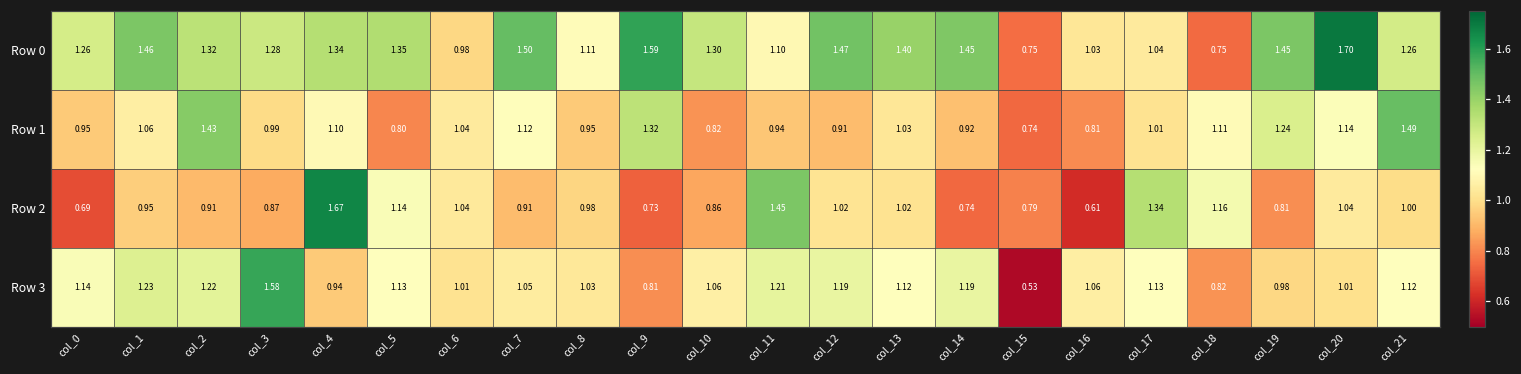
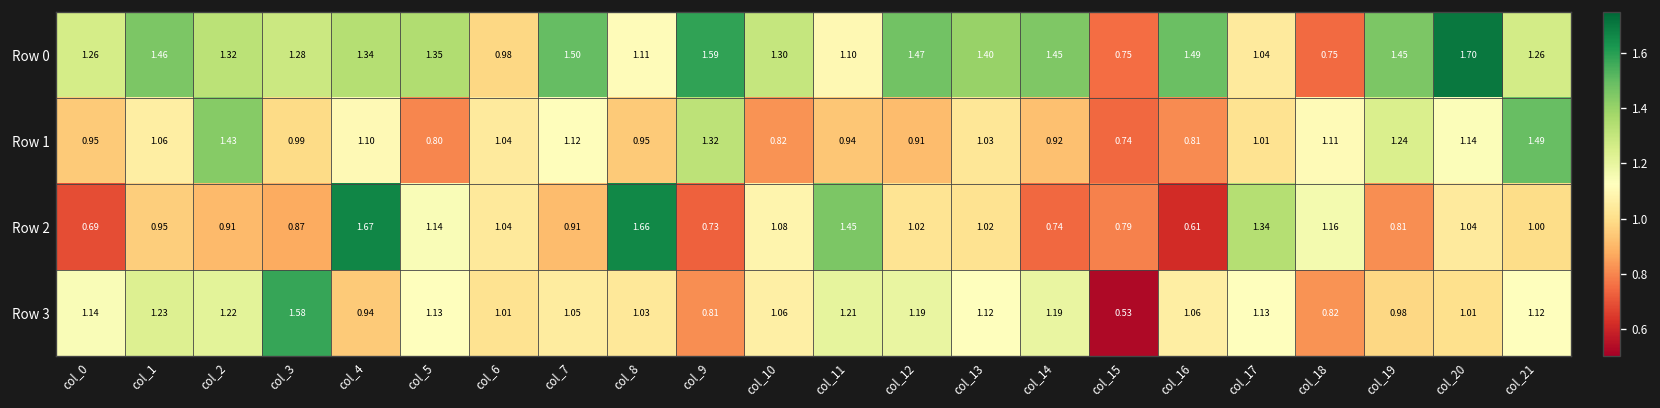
Row 0, col_16: 1.03 -> 1.49
Row 2, col_8: 0.98 -> 1.66
Row 2, col_10: 0.86 -> 1.08
